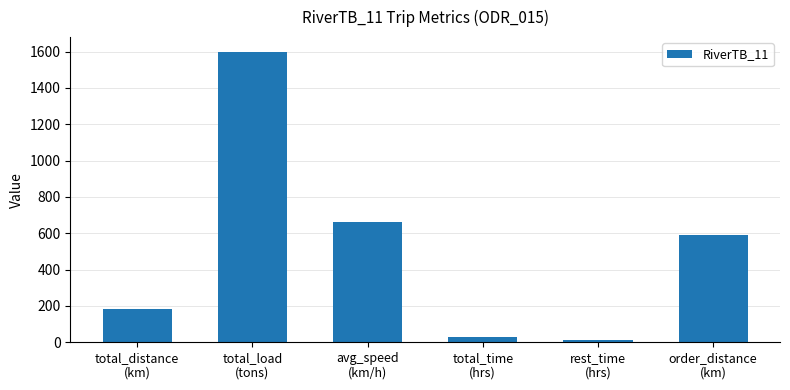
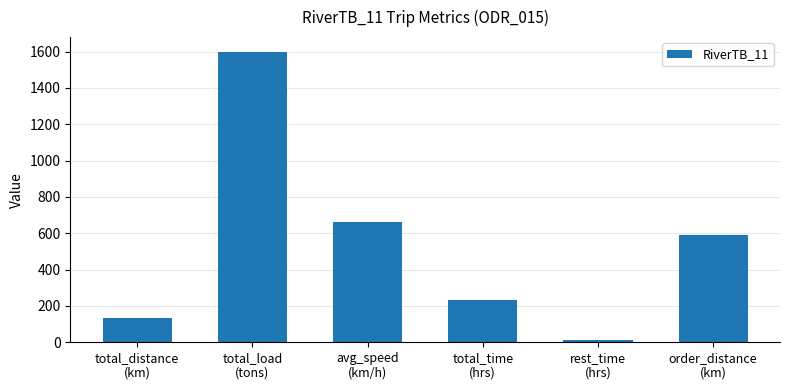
total_distance (km): 190 -> 140
total_time (hrs): 30 -> 240
